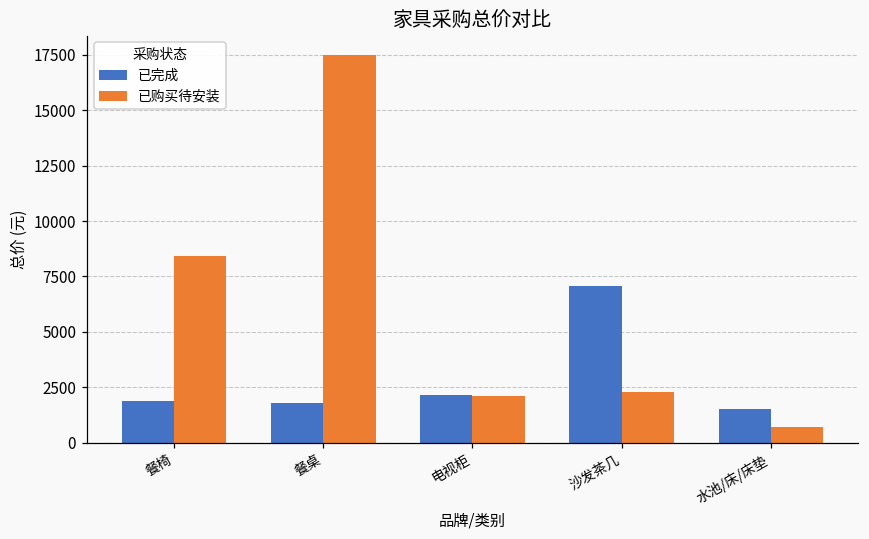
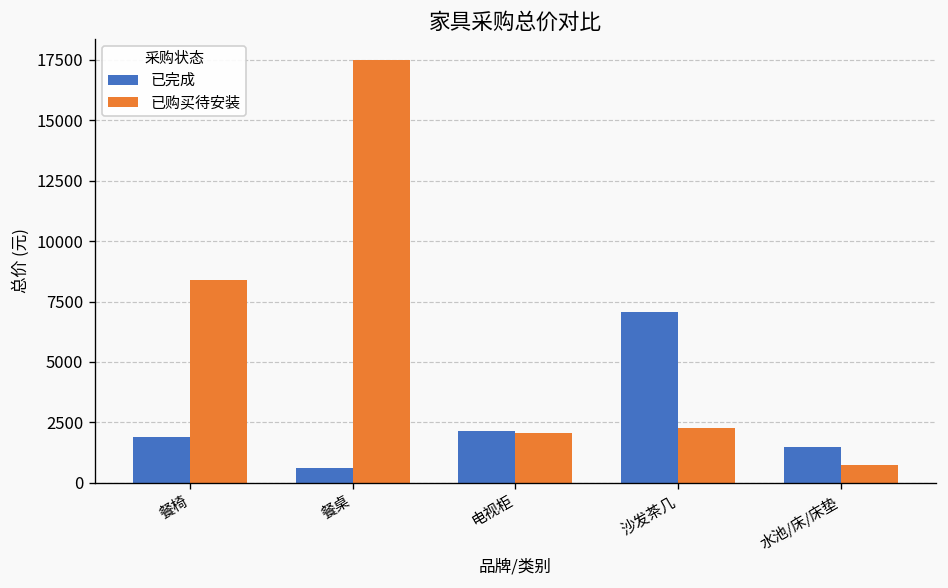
已完成, 餐桌: 1800 -> 600
